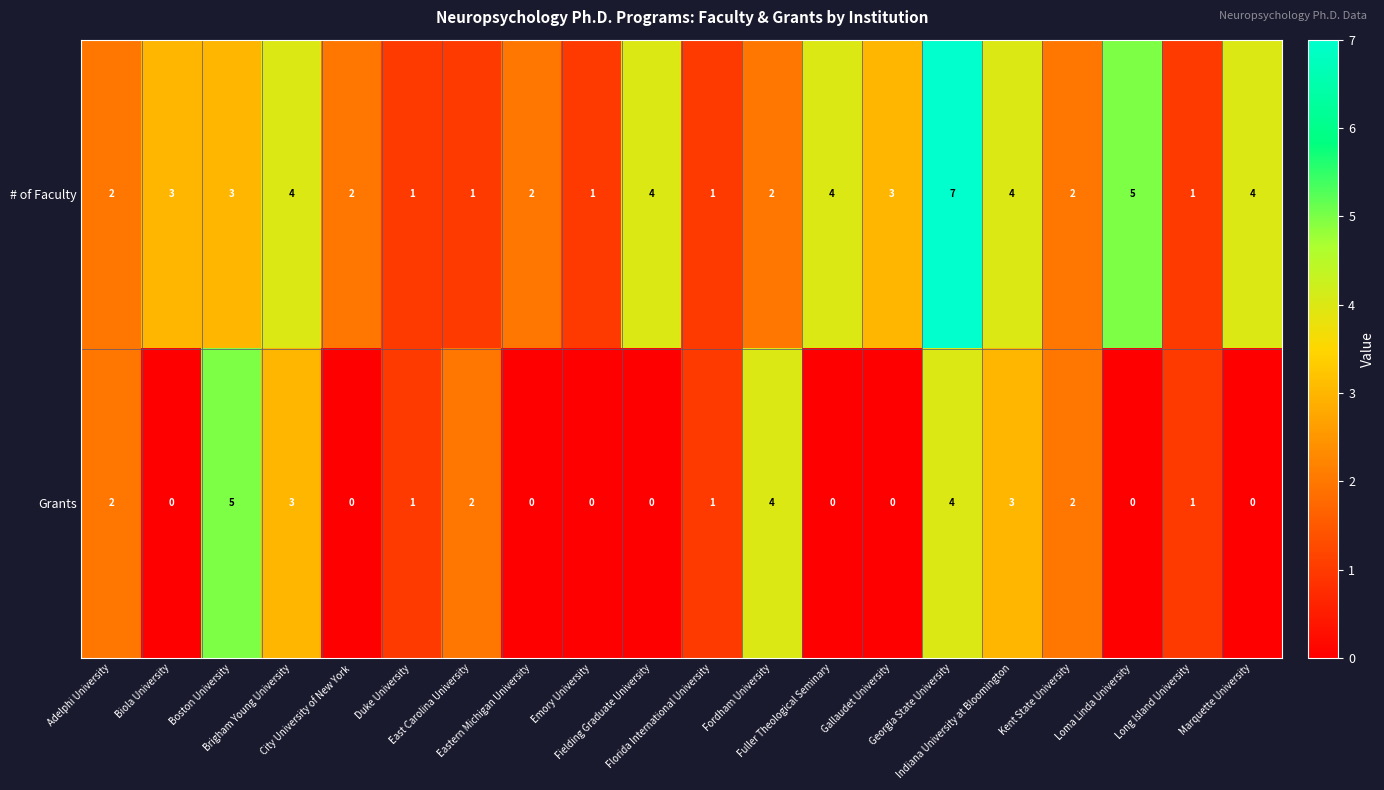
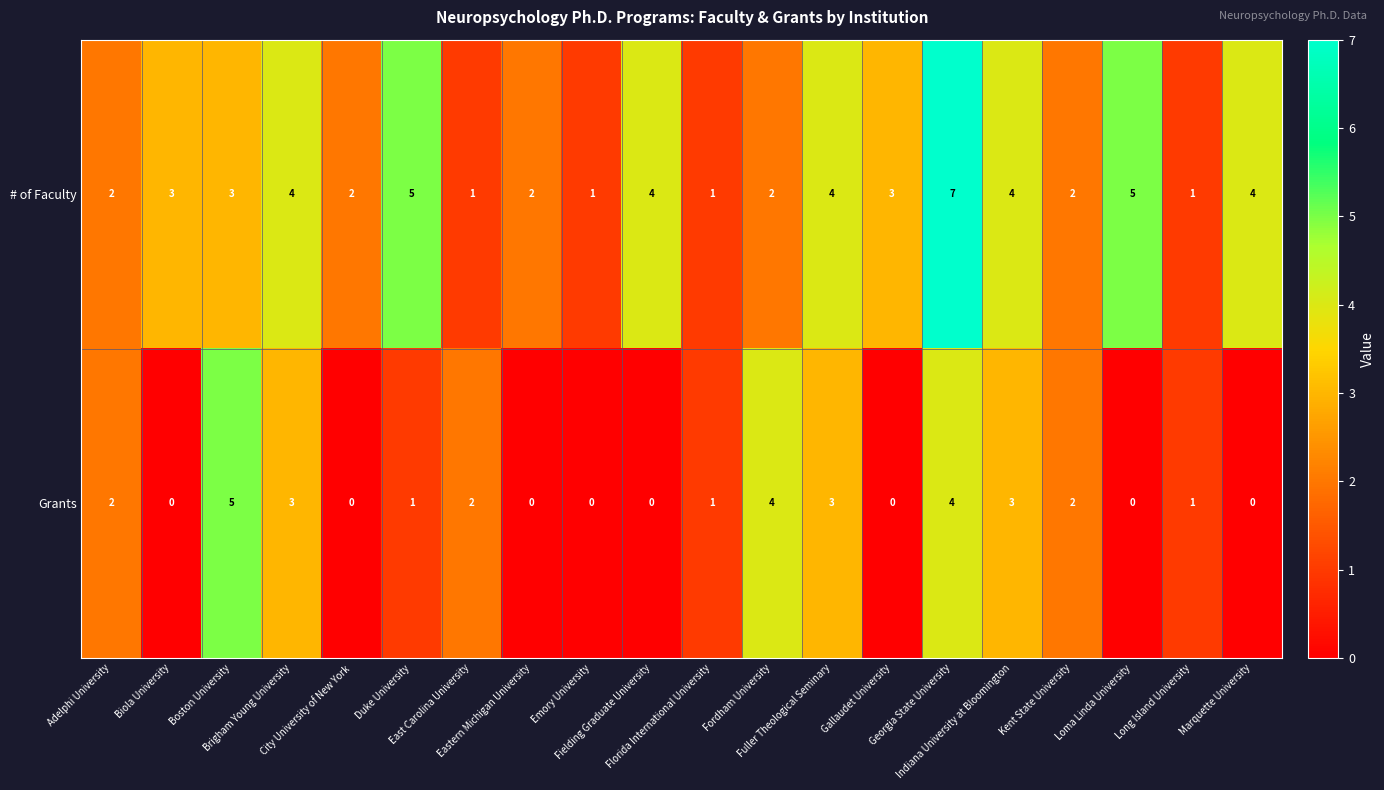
# of Faculty, Duke University: 1 -> 5
Grants, Fuller Theological Seminary: 0 -> 3
